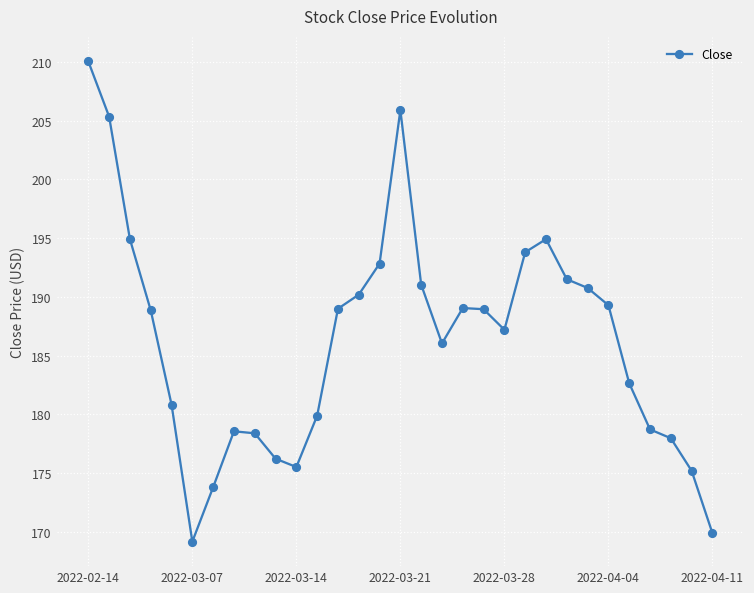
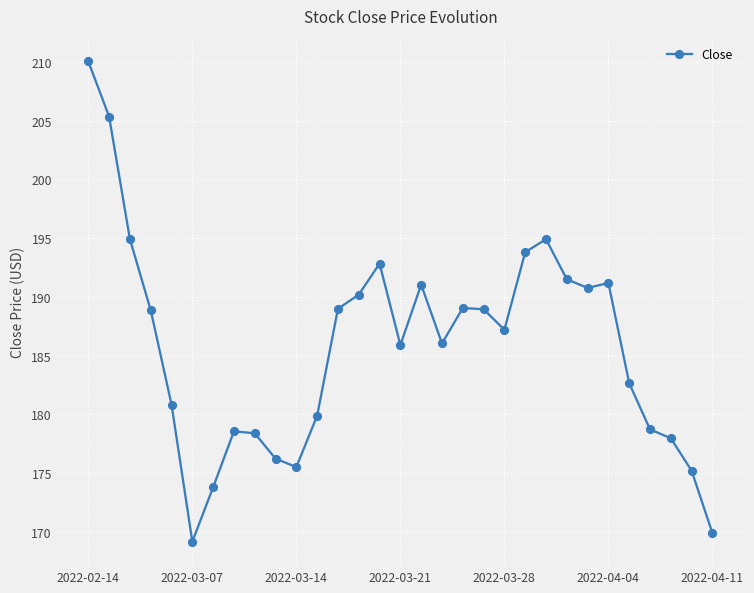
2022-03-21: 205.9 -> 185.9
2022-04-04: 189.3 -> 191.2
